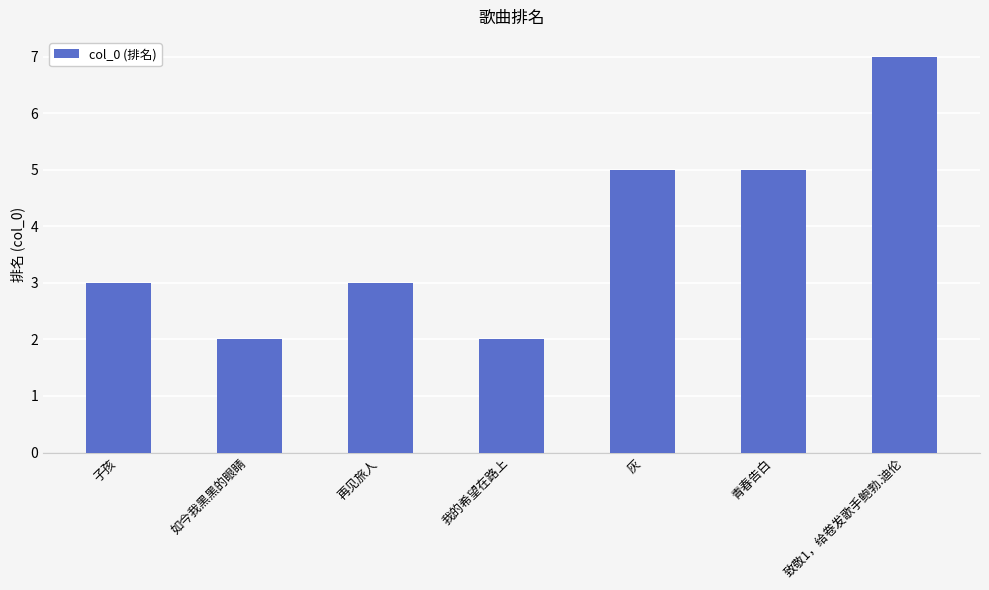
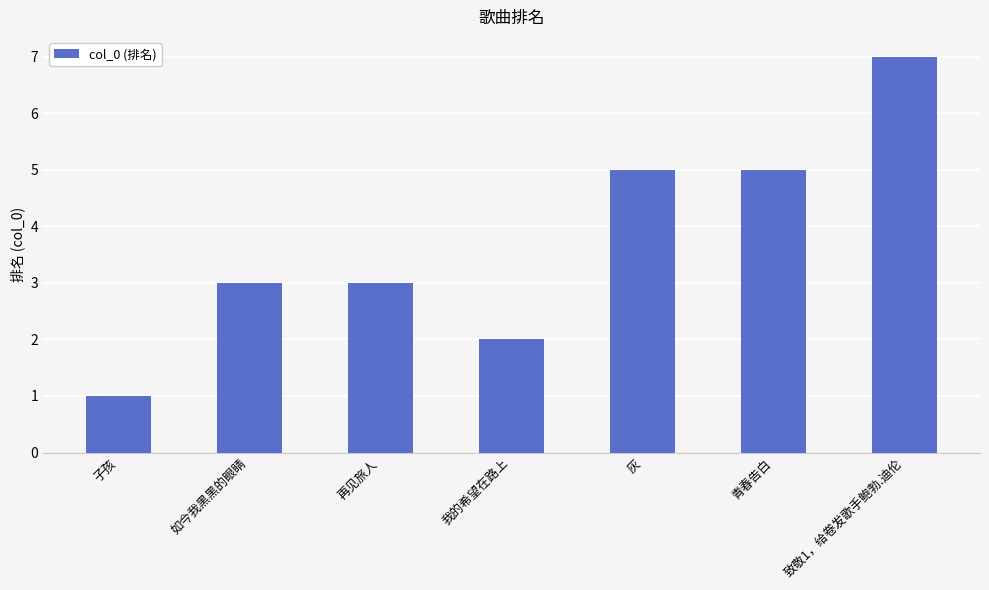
子孩: 3 -> 1
如今我黑黑的眼睛: 2 -> 3
